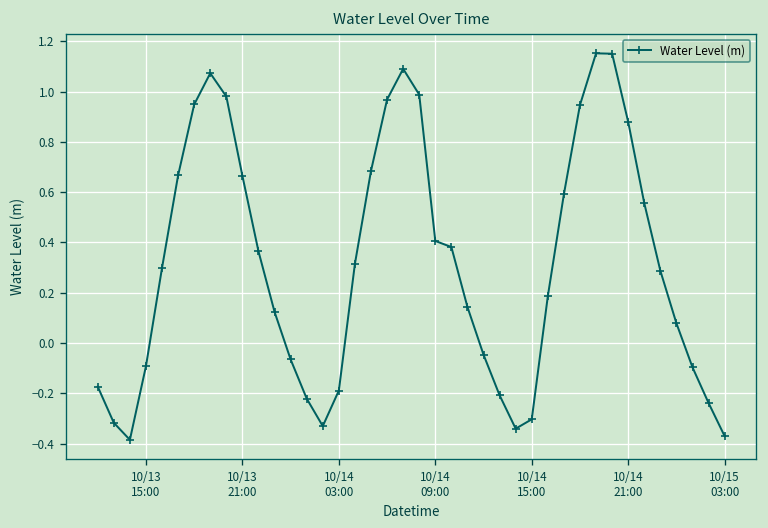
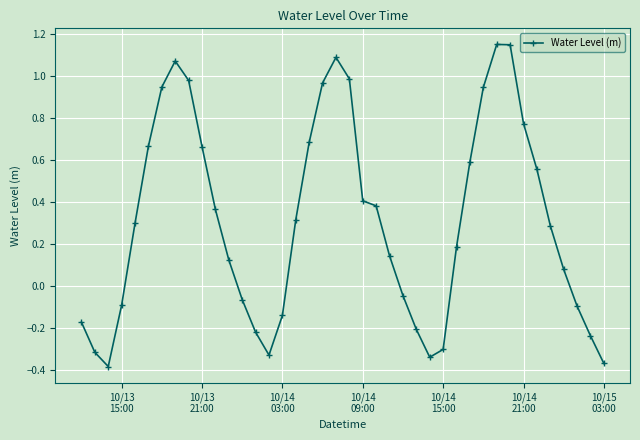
10/14 03:00: -0.19 -> -0.14
10/14 21:00: 0.88 -> 0.77
